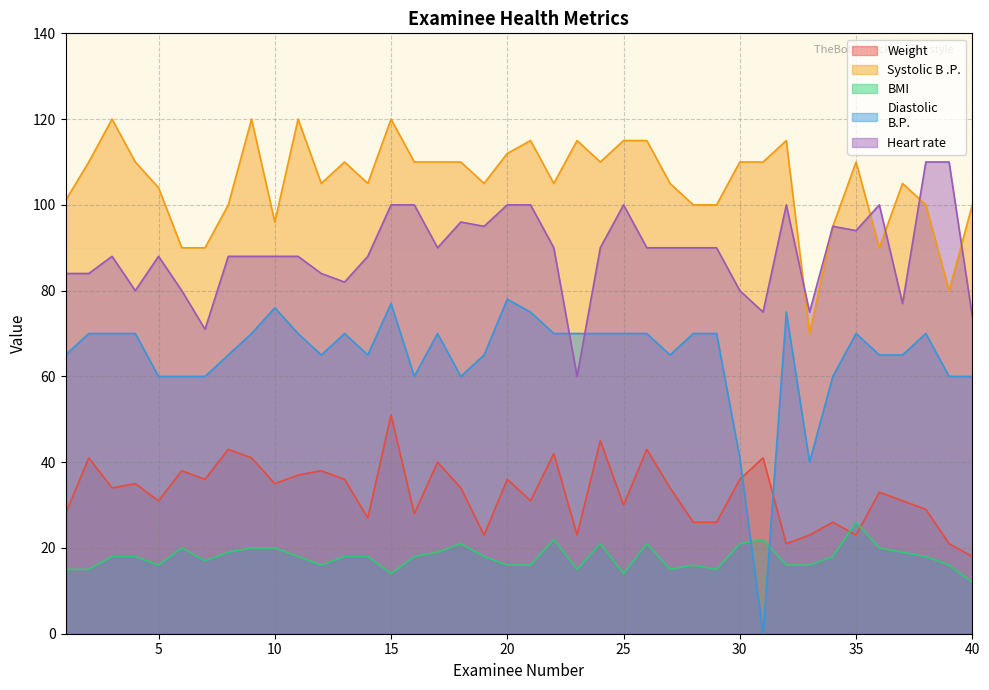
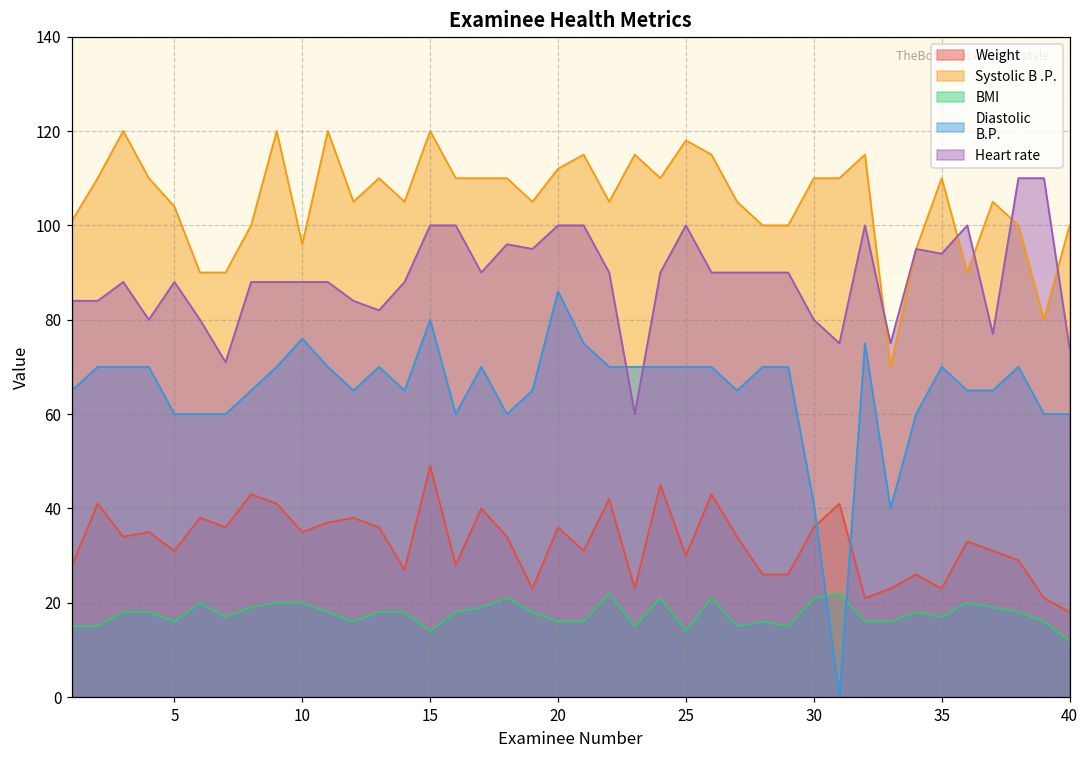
Weight, 15: 51 -> 49
Diastolic B.P., 15: 77 -> 80
Diastolic B.P., 20: 78 -> 86
Systolic B .P., 25: 115 -> 118
BMI, 35: 26 -> 17
